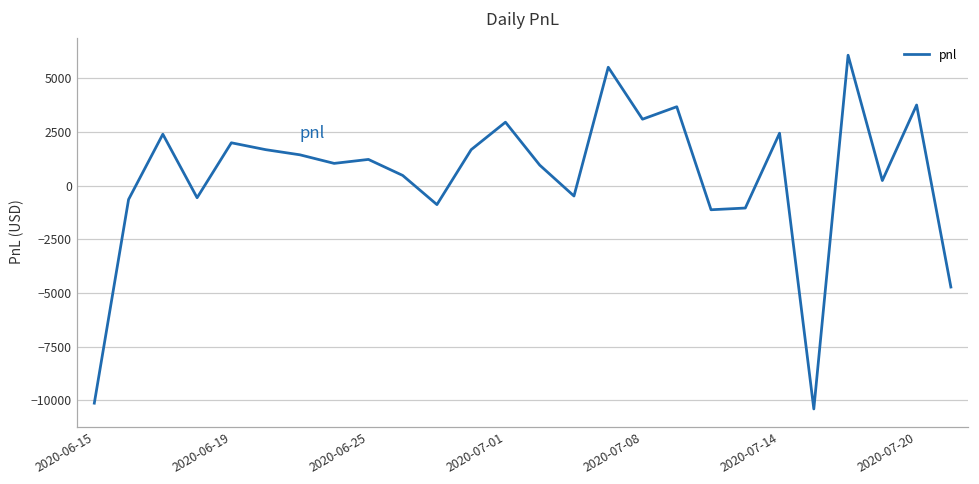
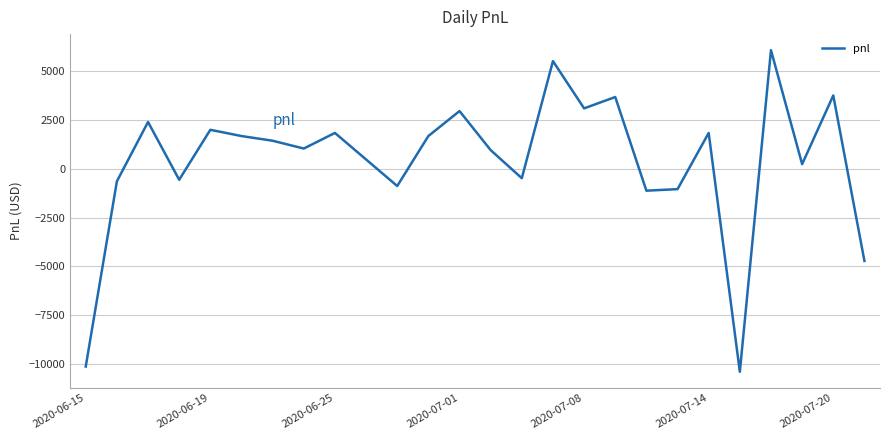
2020-06-25: 1200 -> 1800
2020-07-14: 2400 -> 1800
